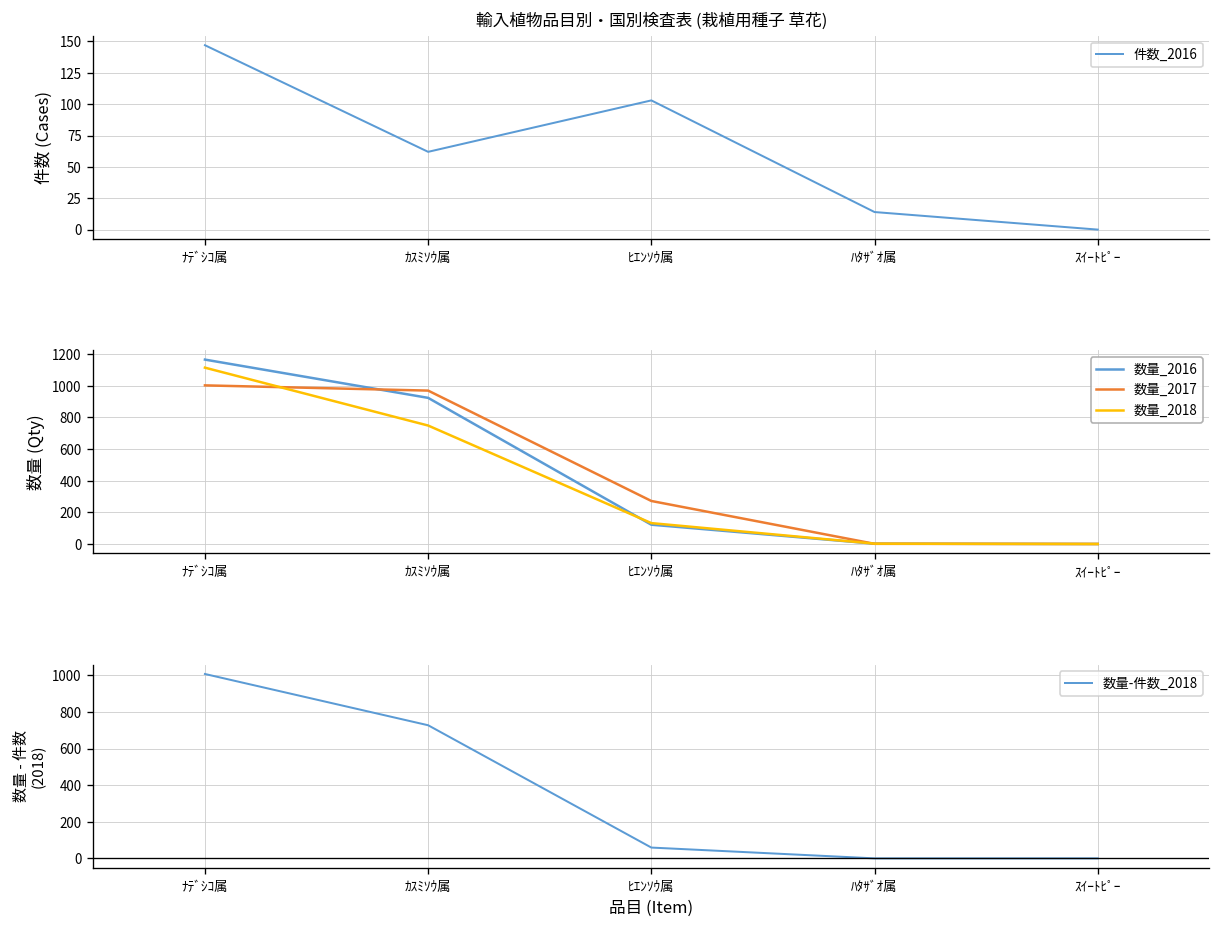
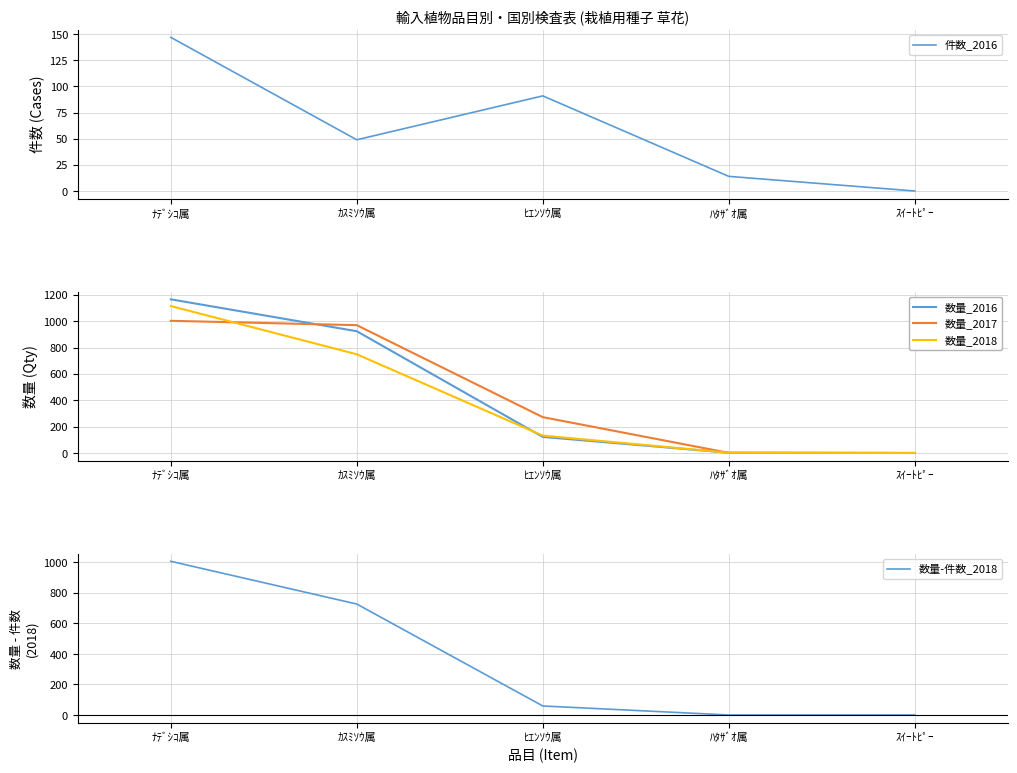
輸入植物品目別・国別検査表 (栽植用種子 草花), ｶｽﾐｿｳ属: 62 -> 49
輸入植物品目別・国別検査表 (栽植用種子 草花), ﾋｴﾝｿｳ属: 103 -> 91
